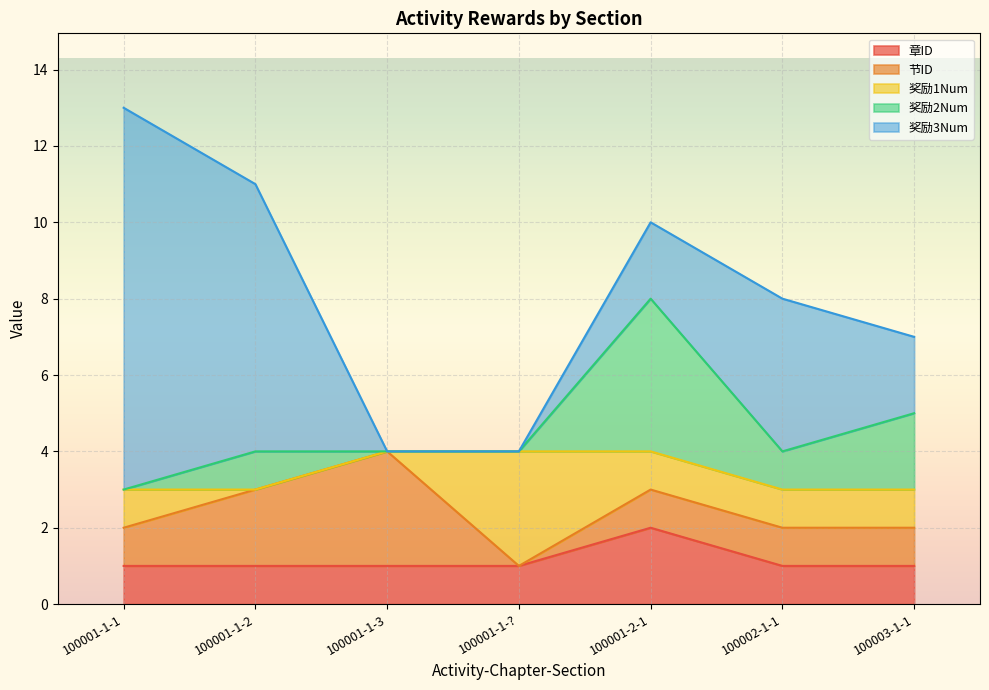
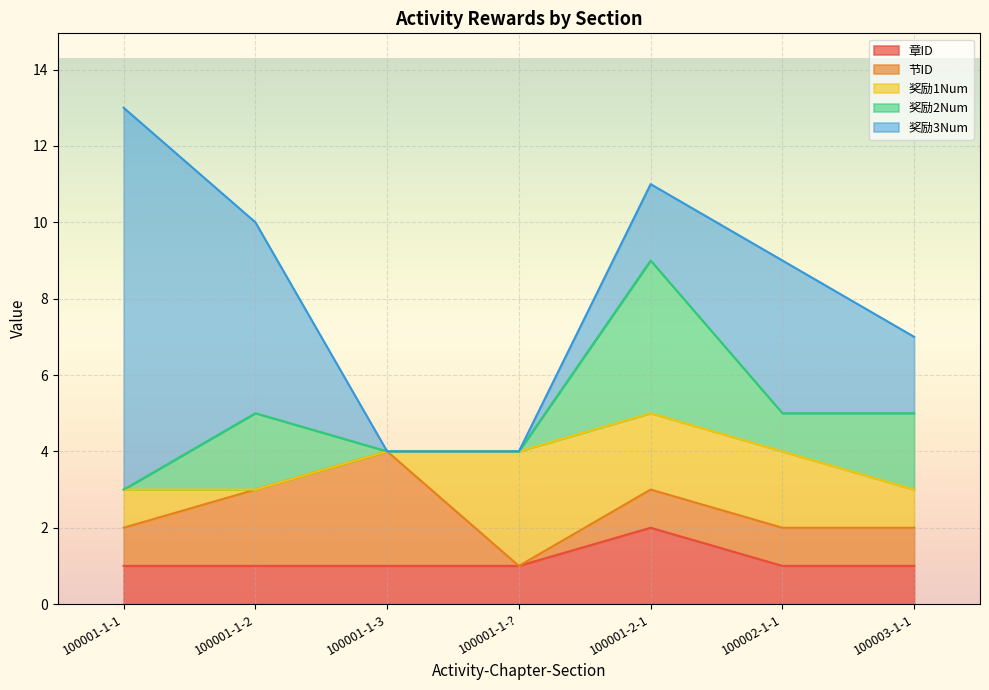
奖励2Num, 100001-1-2: 1 -> 2
奖励3Num, 100001-1-2: 7 -> 5
奖励1Num, 100001-2-1: 1 -> 2
奖励1Num, 100002-1-1: 1 -> 2
